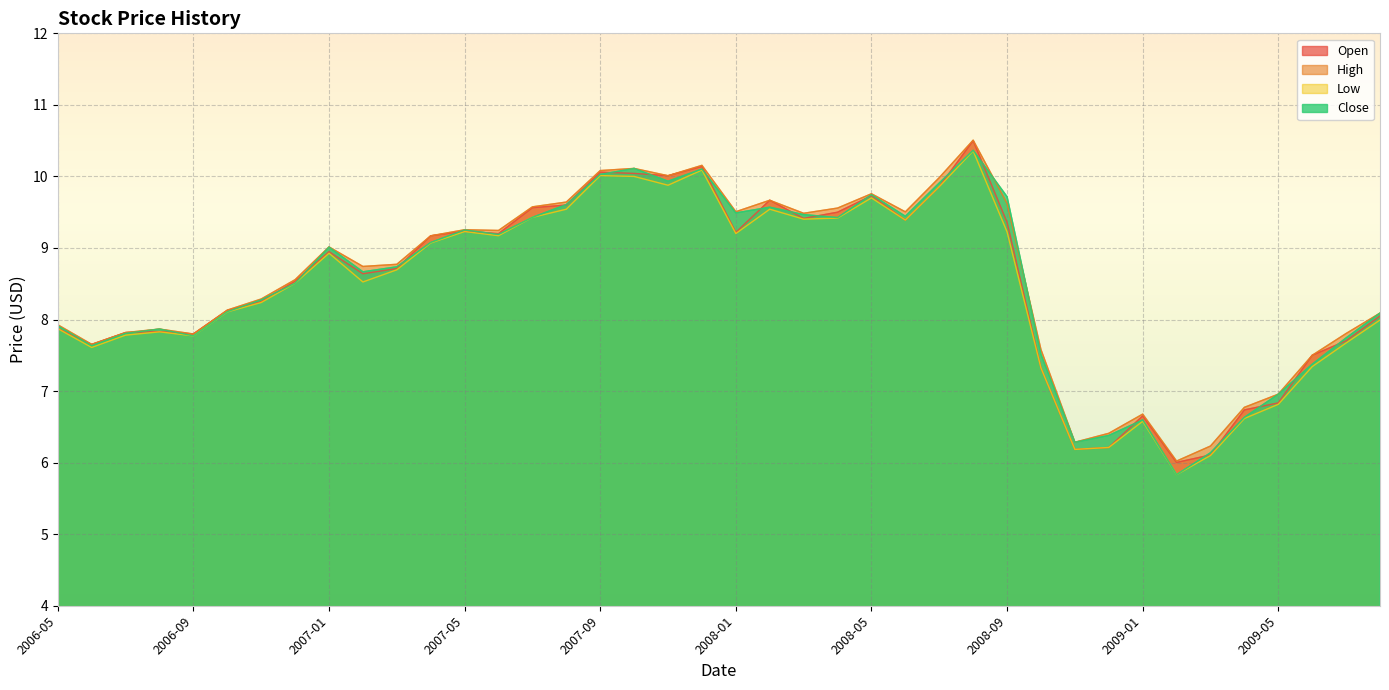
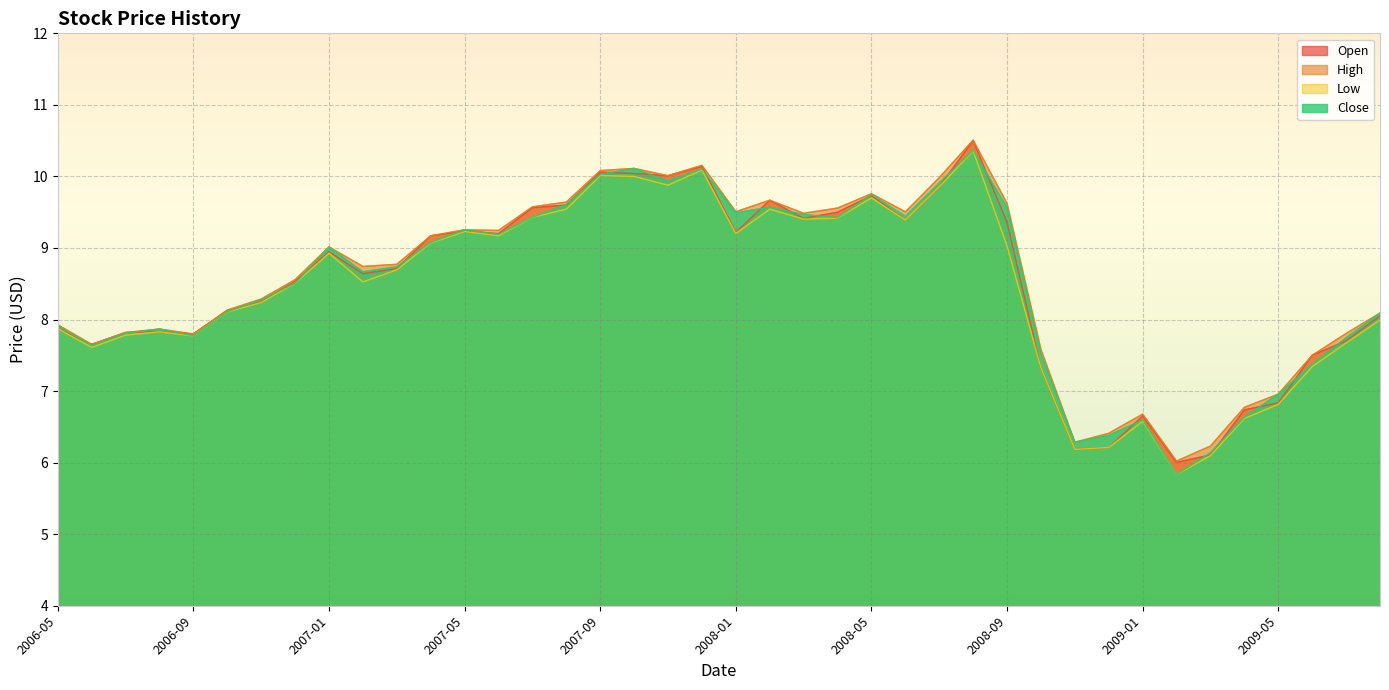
Low, 2008-09: 9.2 -> 9.0
Close, 2008-09: 9.7 -> 9.6
